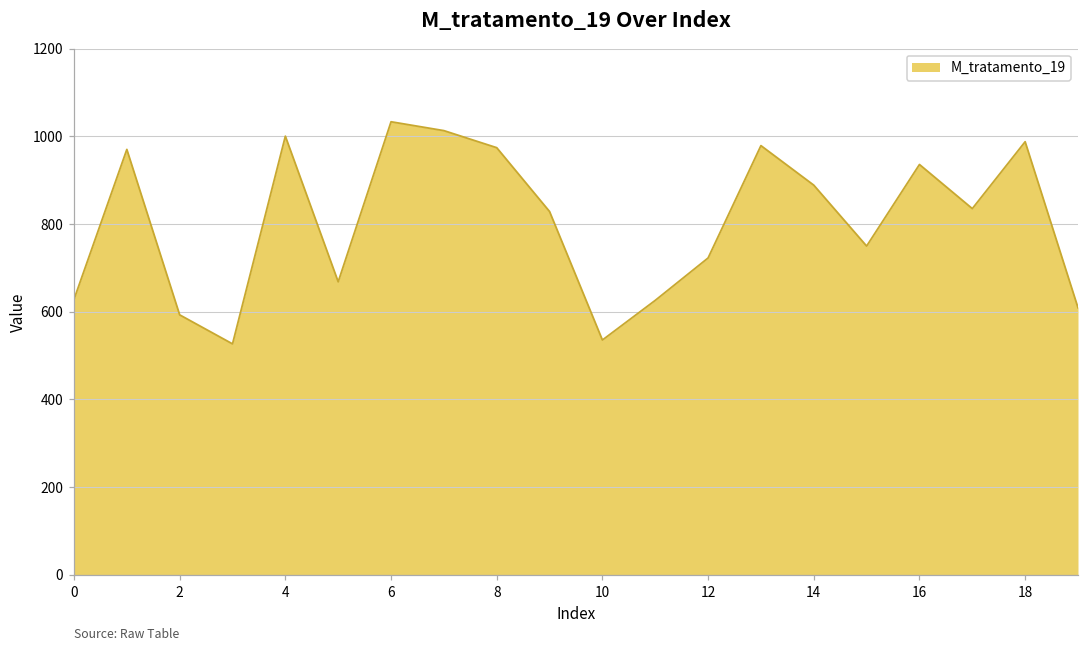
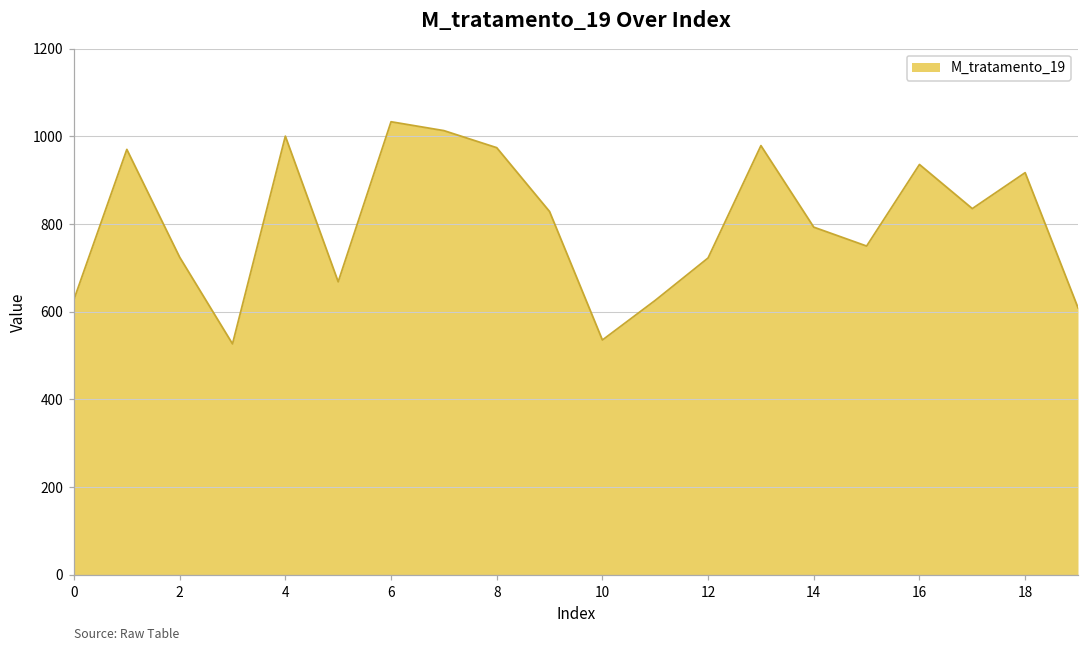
2: 590 -> 720
14: 890 -> 790
18: 990 -> 920
